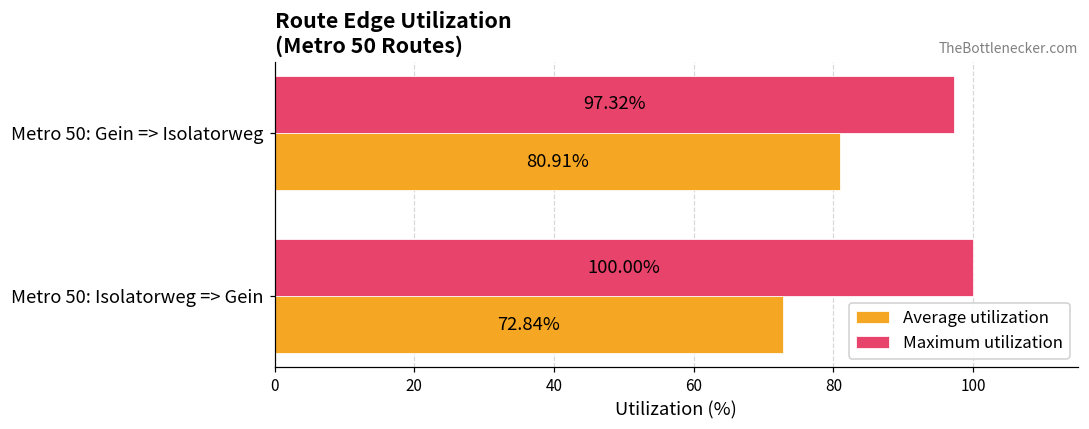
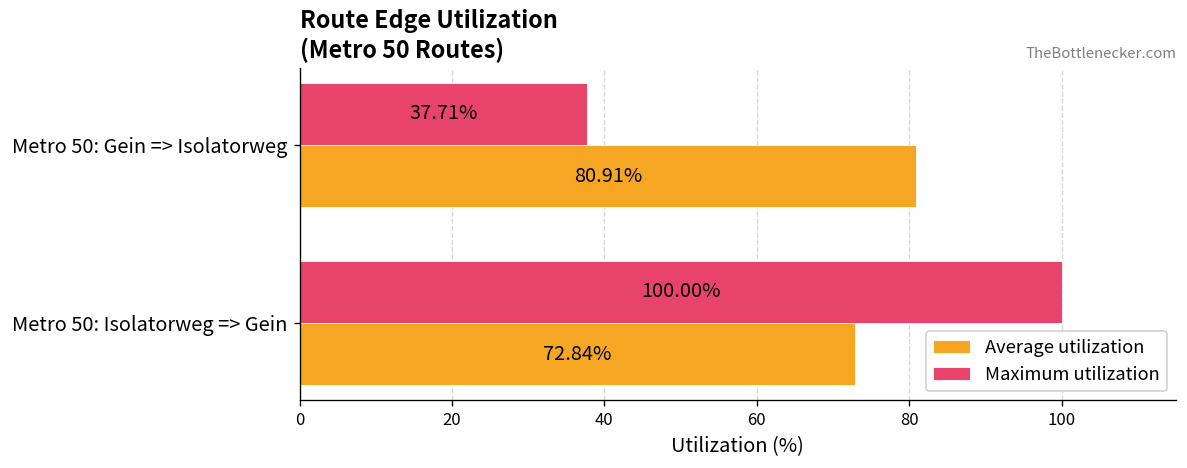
Maximum utilization, Metro 50: Gein => Isolatorweg: 97.32% -> 37.71%
